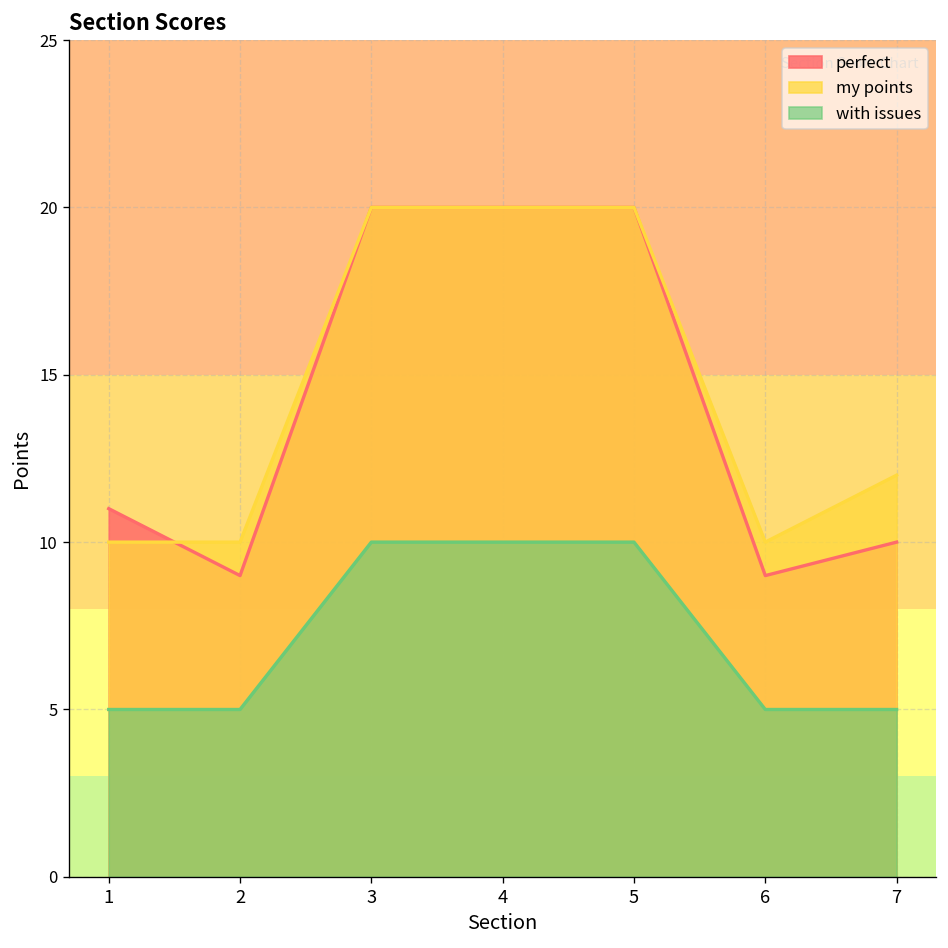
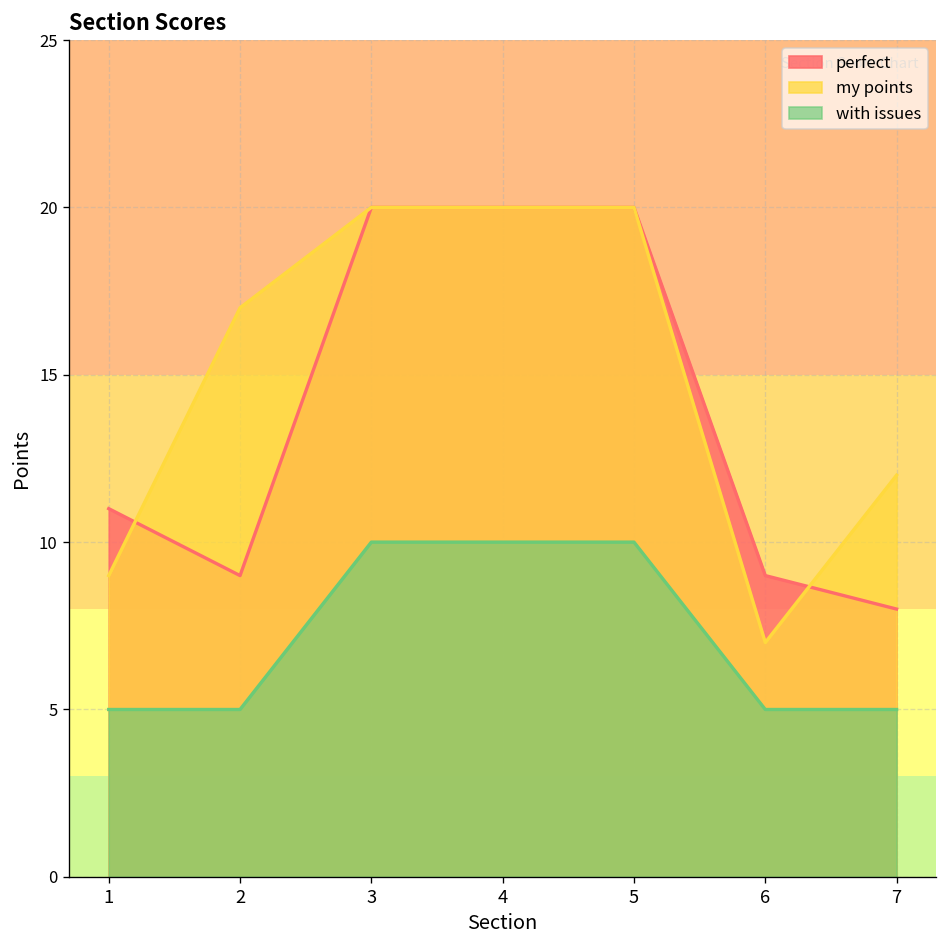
my points, 1: 10 -> 9
my points, 2: 10 -> 17
my points, 6: 10 -> 7
perfect, 7: 10 -> 8
